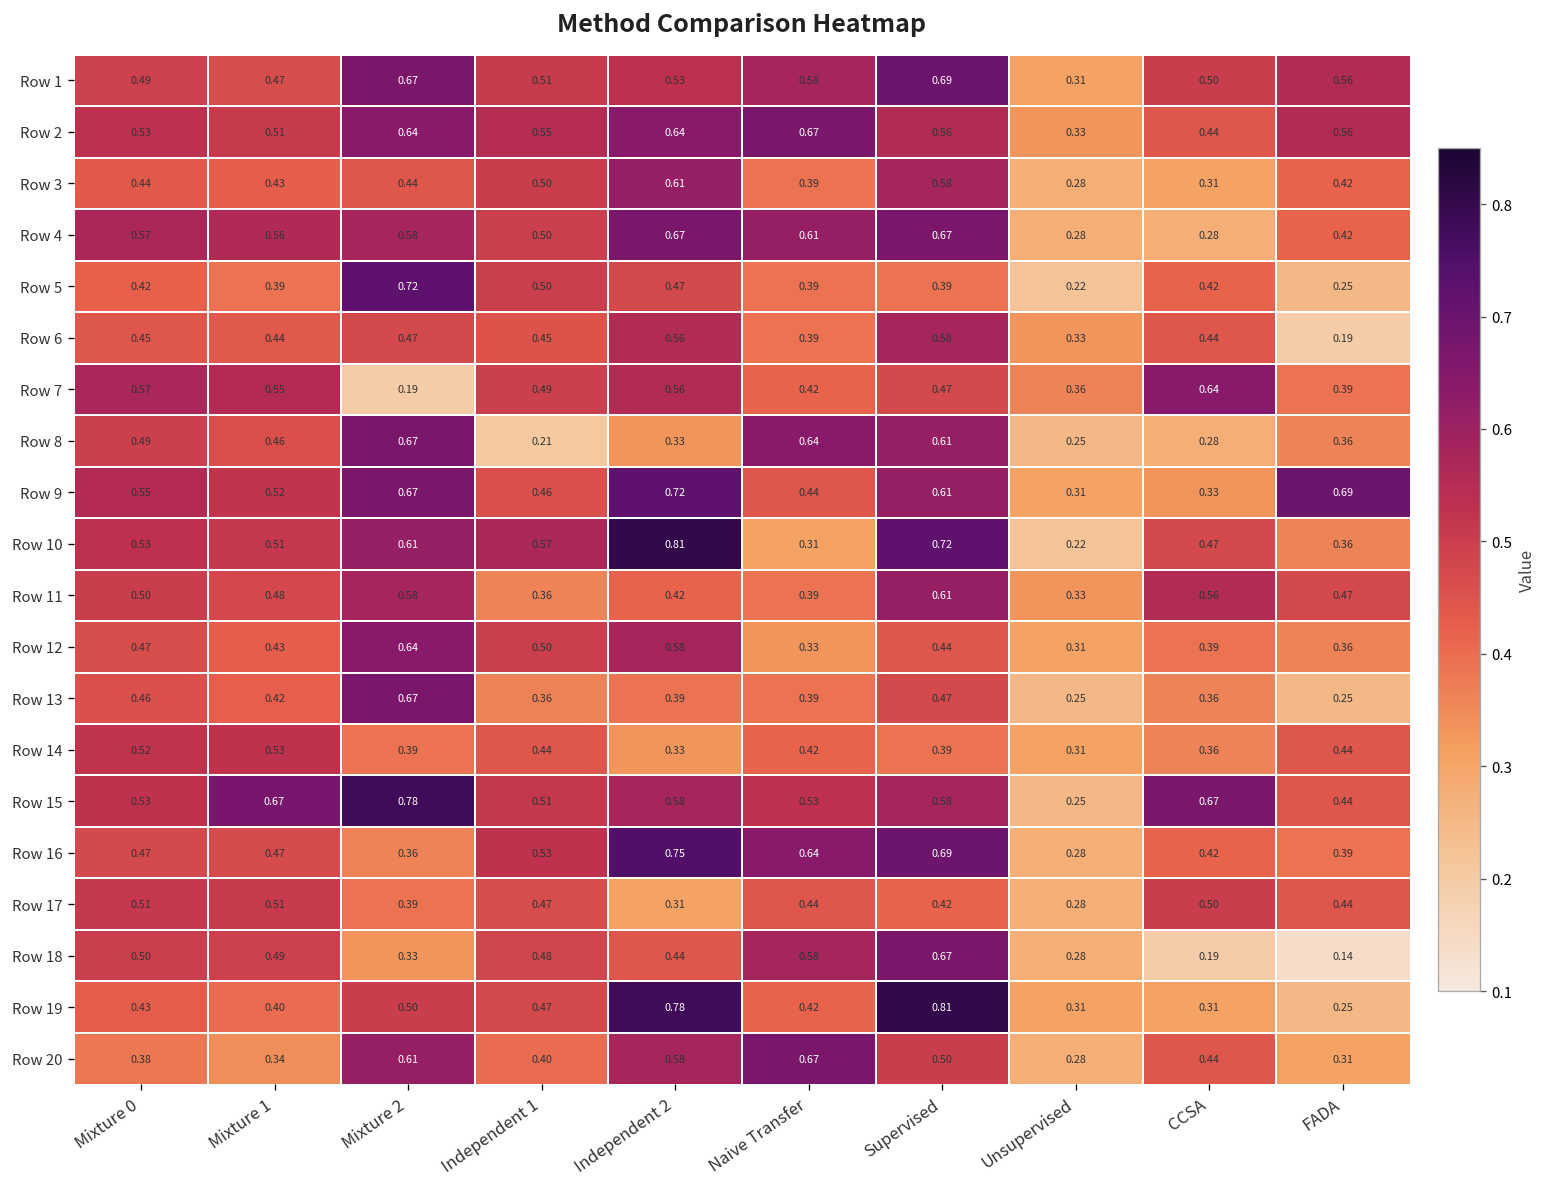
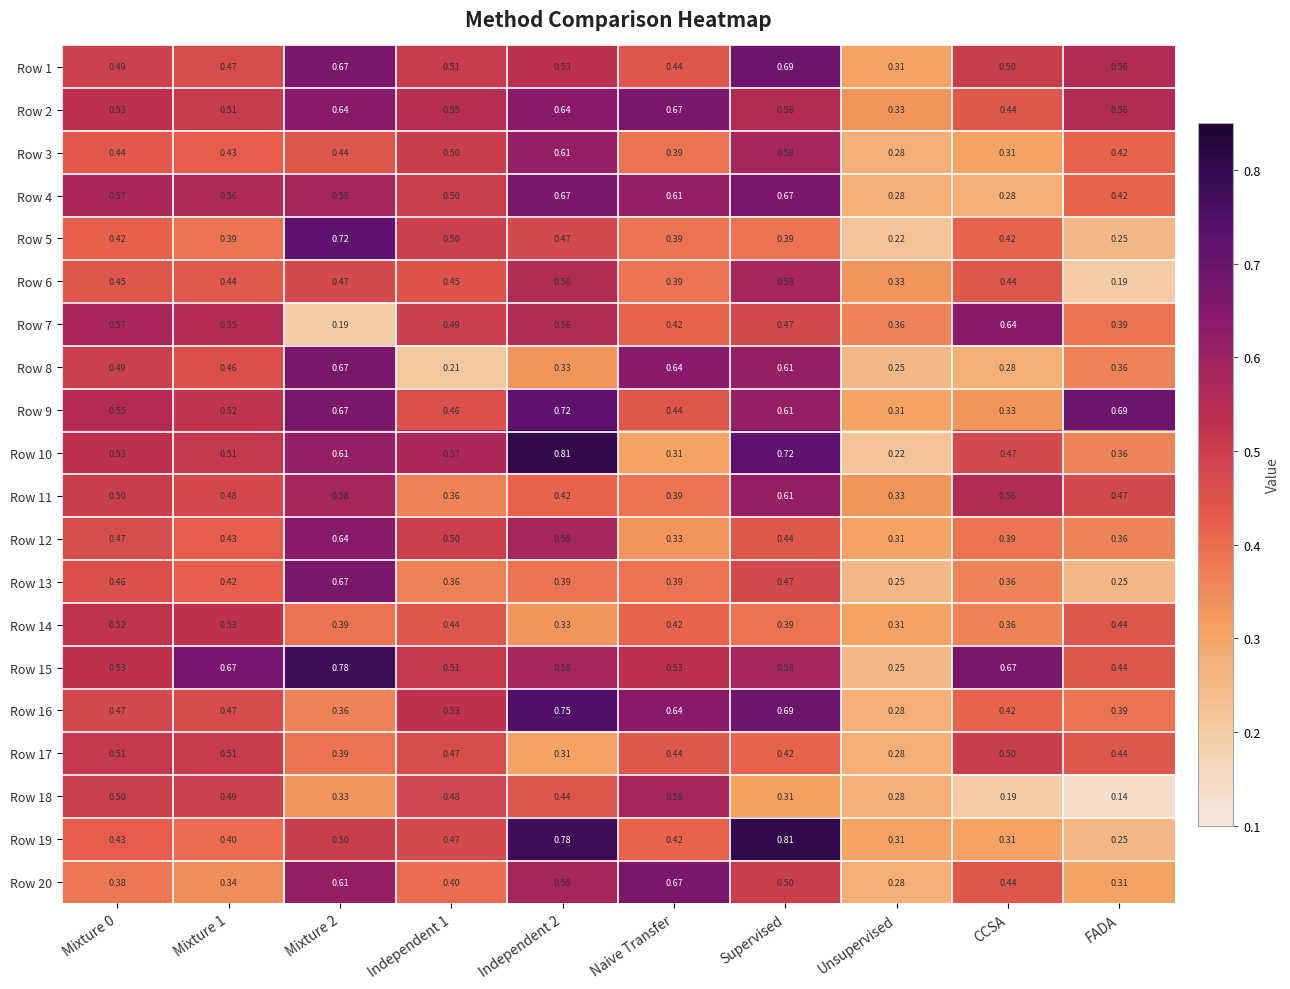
Row 1, Naive Transfer: 0.58 -> 0.44
Row 18, Supervised: 0.67 -> 0.31
